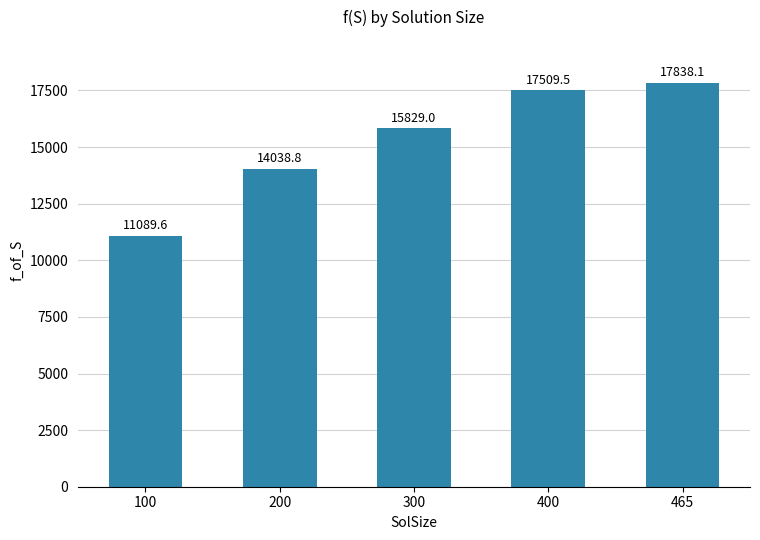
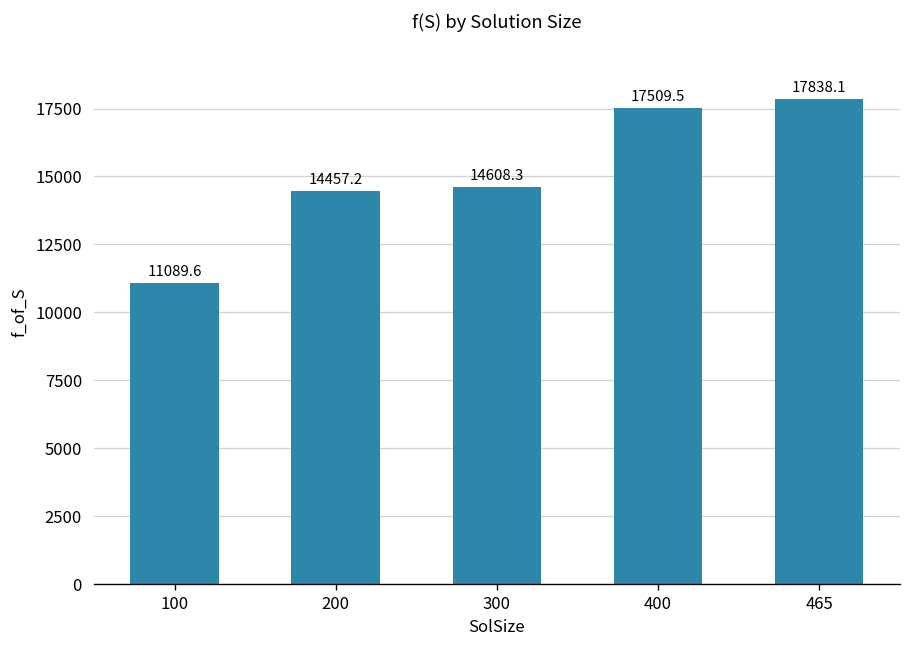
200: 14038.8 -> 14457.2
300: 15829.0 -> 14608.3
